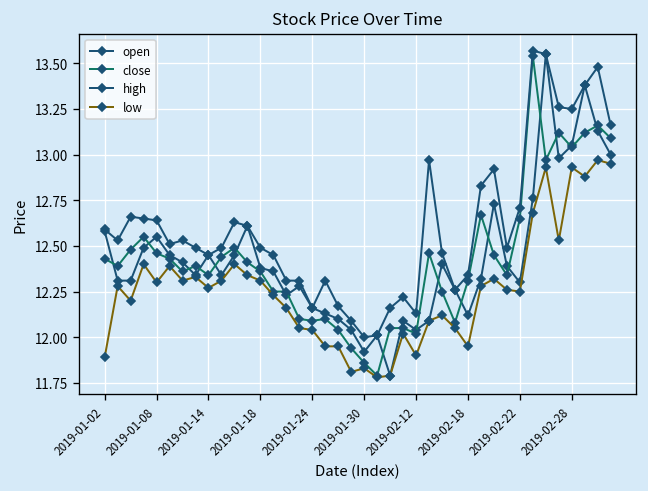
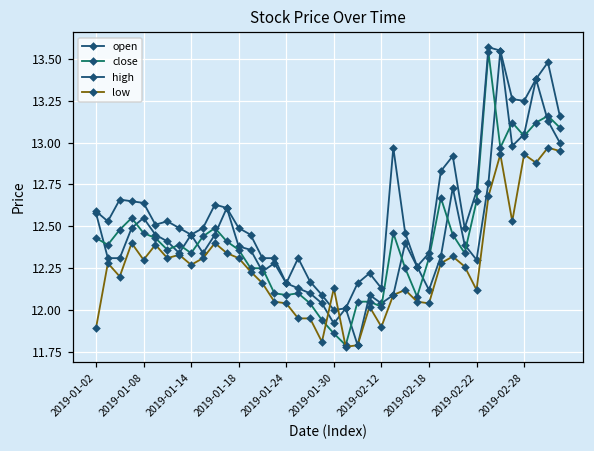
low, 2019-01-30: 11.83 -> 12.13
low, 2019-02-18: 11.95 -> 12.04
low, 2019-02-22: 12.25 -> 12.12
